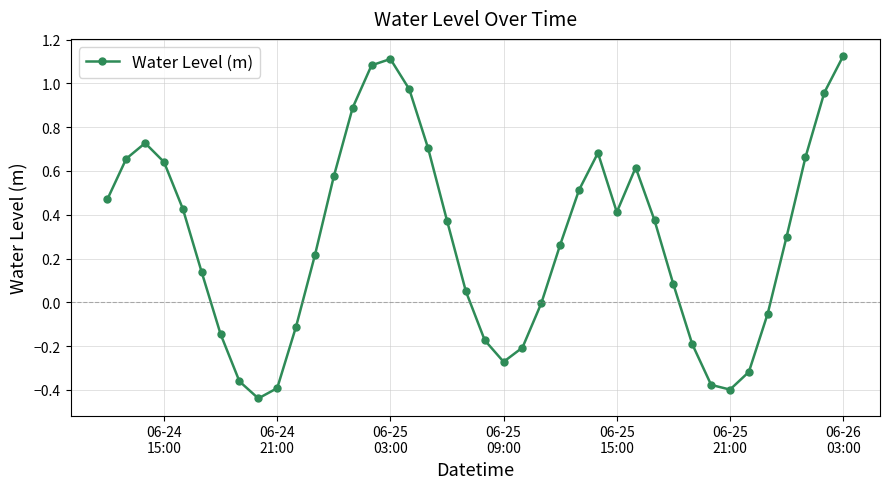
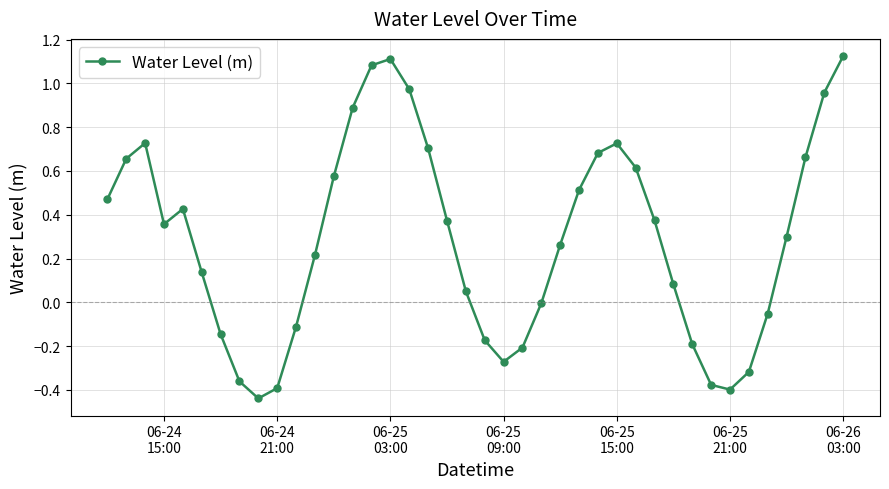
06-24 15:00: 0.64 -> 0.36
06-25 15:00: 0.41 -> 0.73
